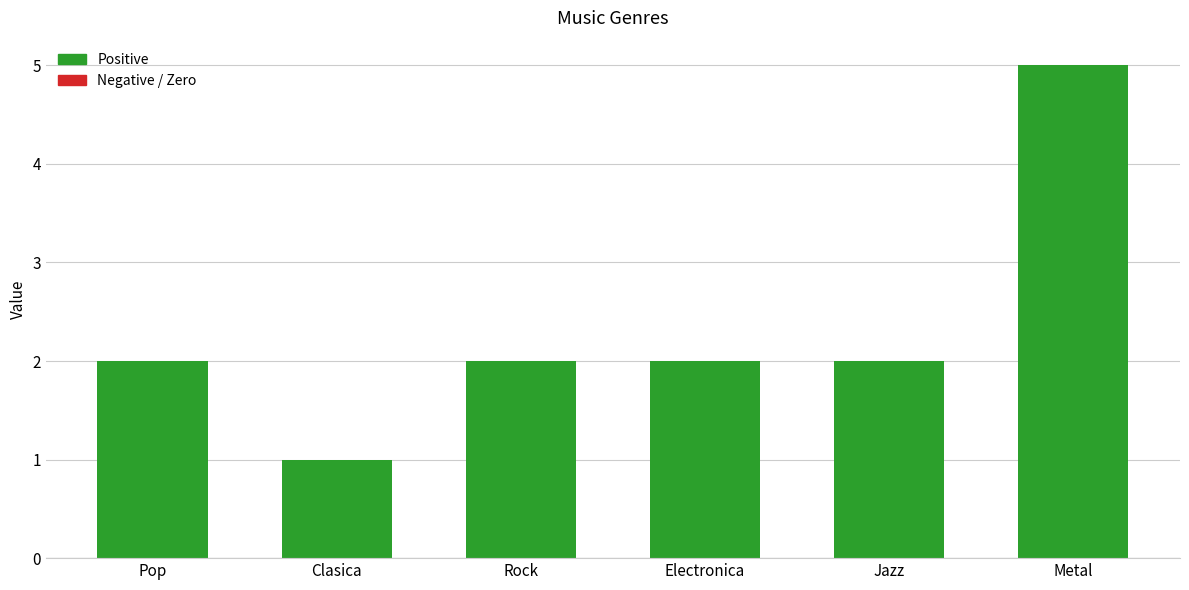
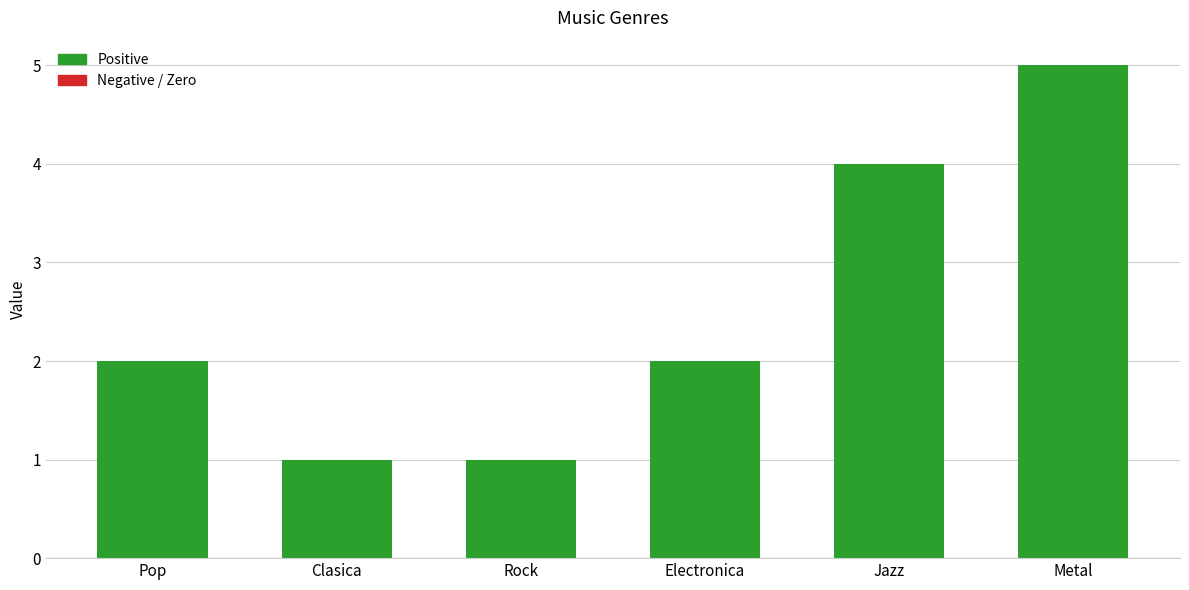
Rock: 2 -> 1
Jazz: 2 -> 4
